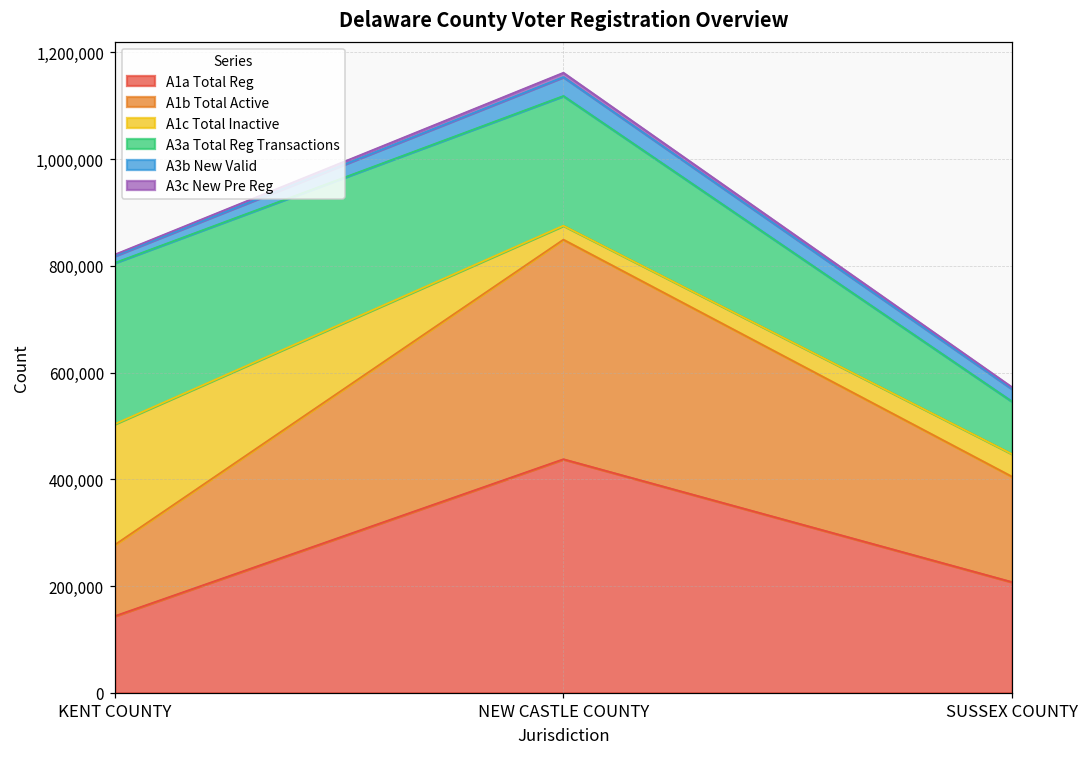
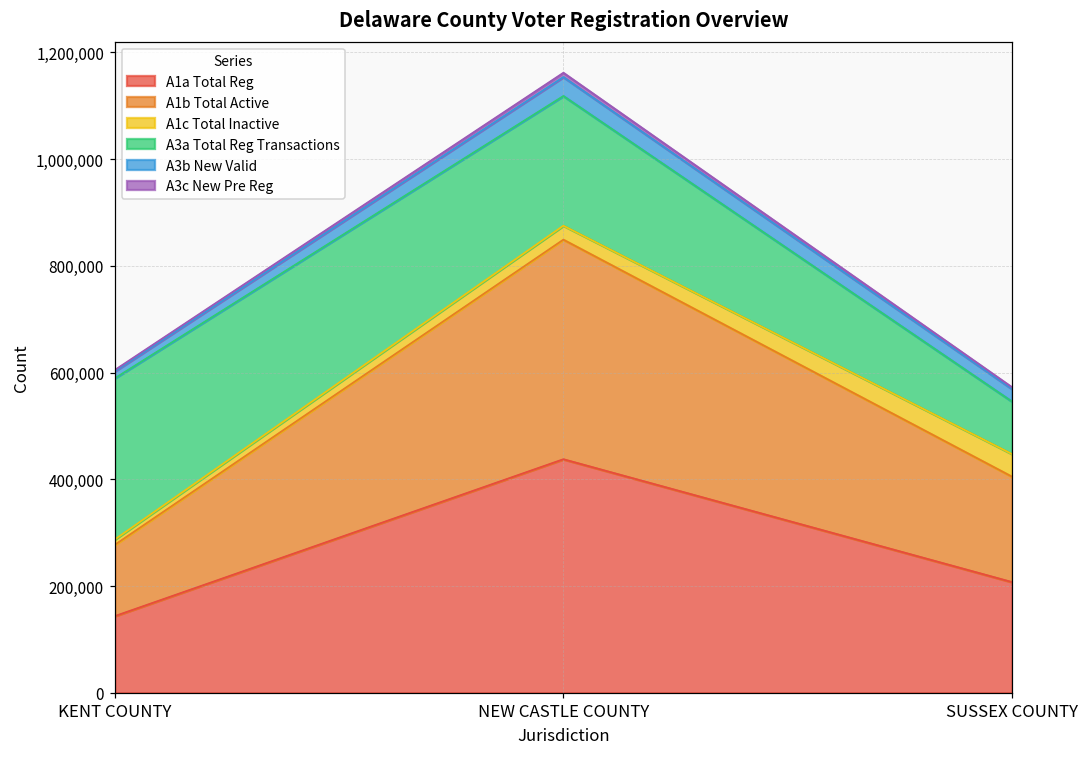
A1c Total Inactive, KENT COUNTY: 230,000 -> 10,000
